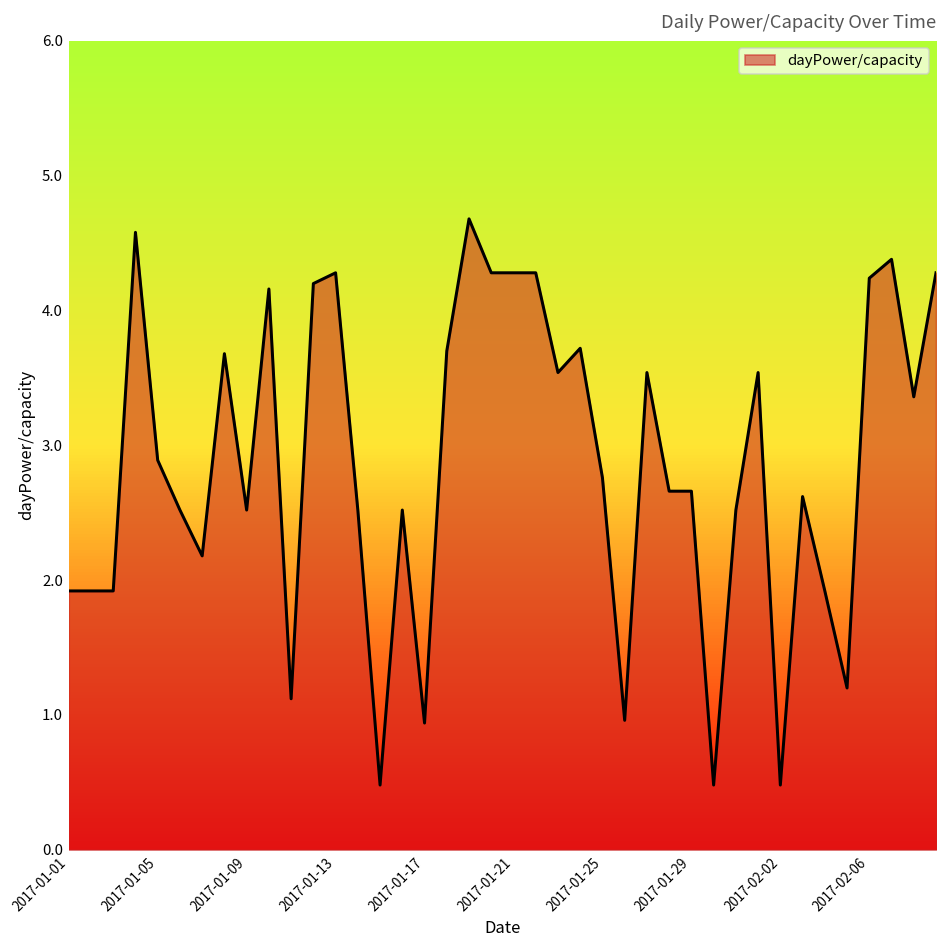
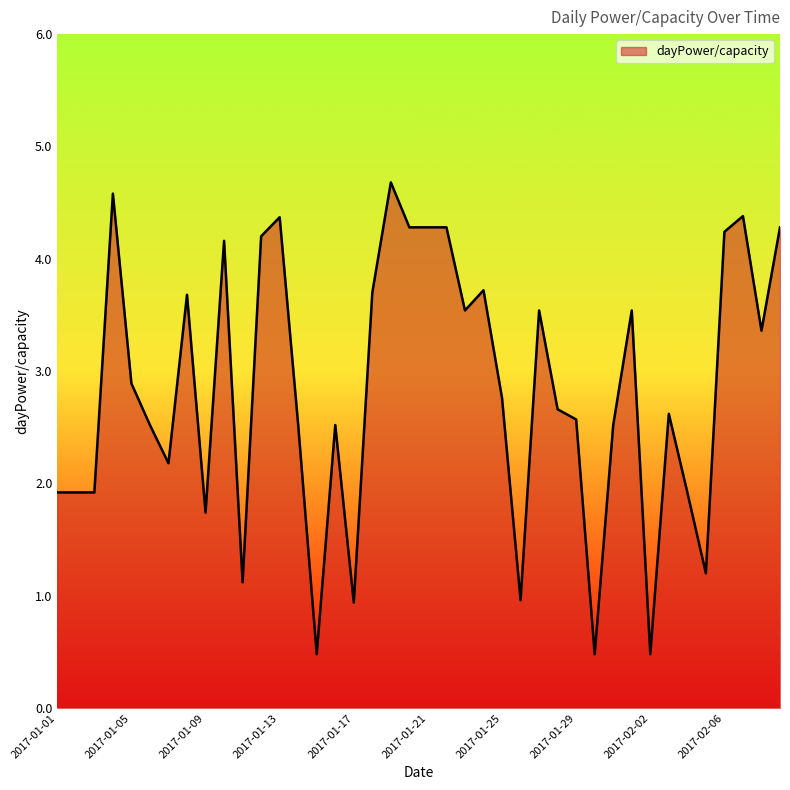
2017-01-09: 2.52 -> 1.74
2017-01-13: 4.28 -> 4.37
2017-01-29: 2.66 -> 2.57
